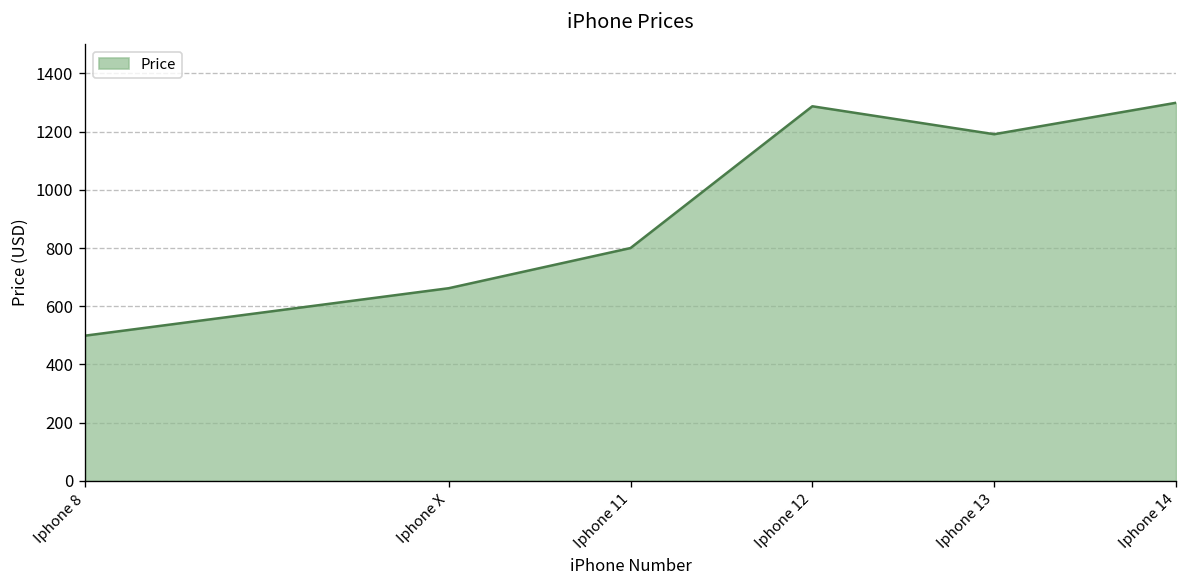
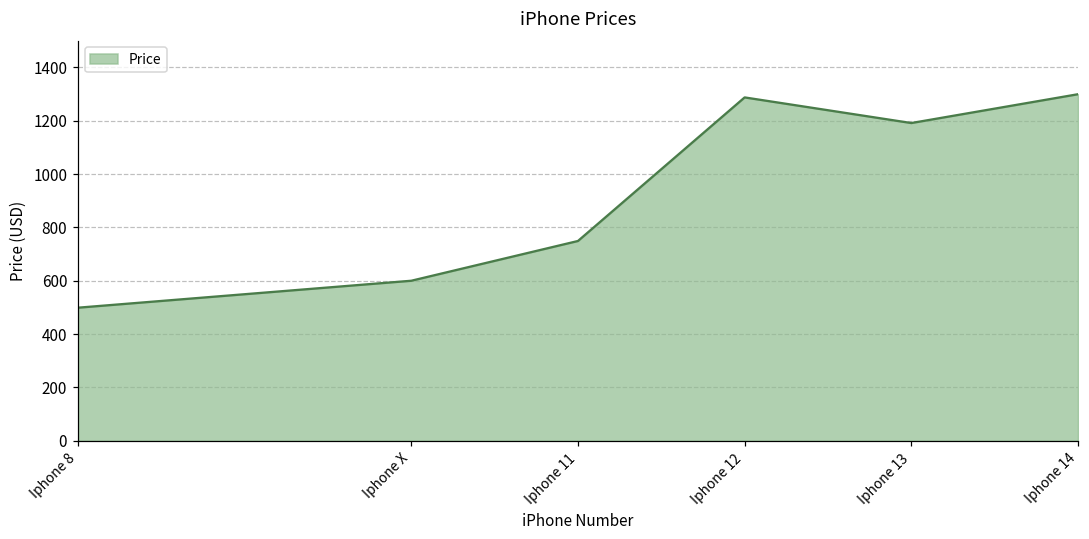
Iphone X: 660 -> 600
Iphone 11: 800 -> 750
